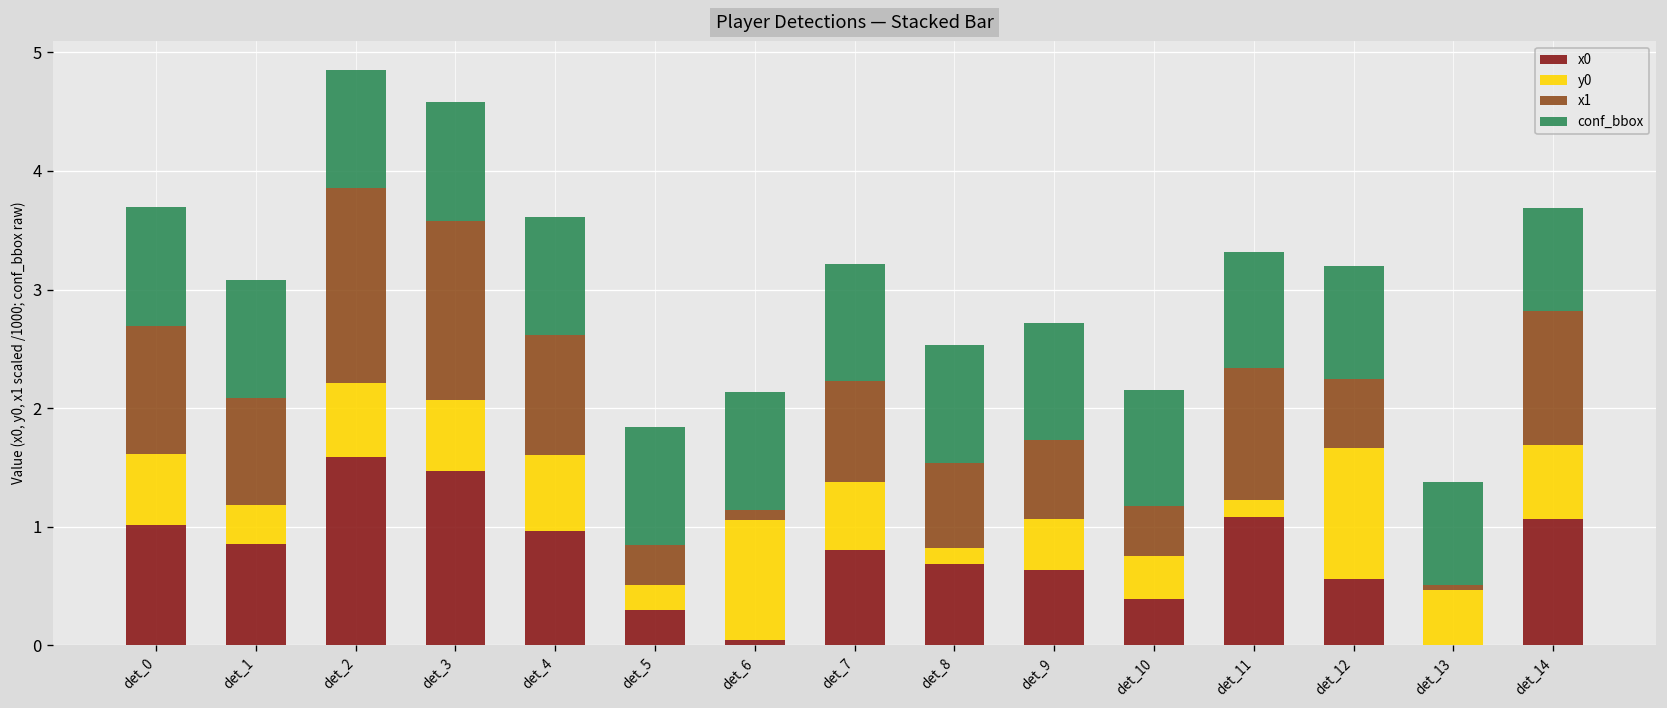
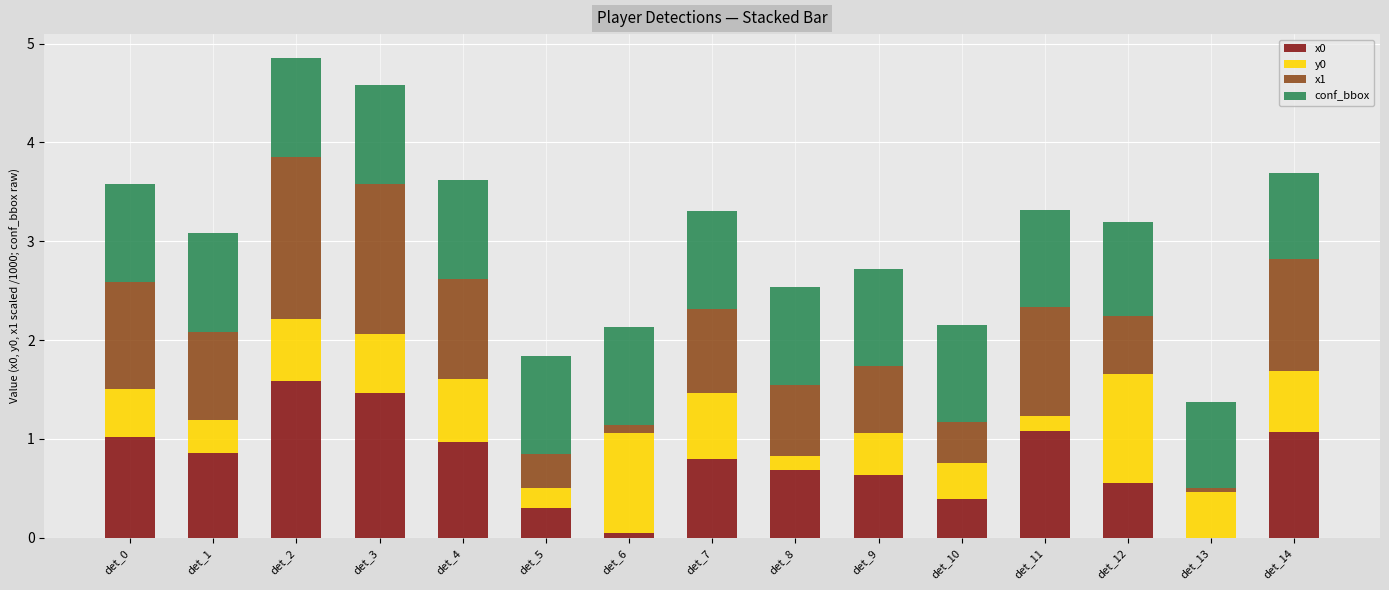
y0, det_0: 0.6 -> 0.5
y0, det_7: 0.6 -> 0.7
